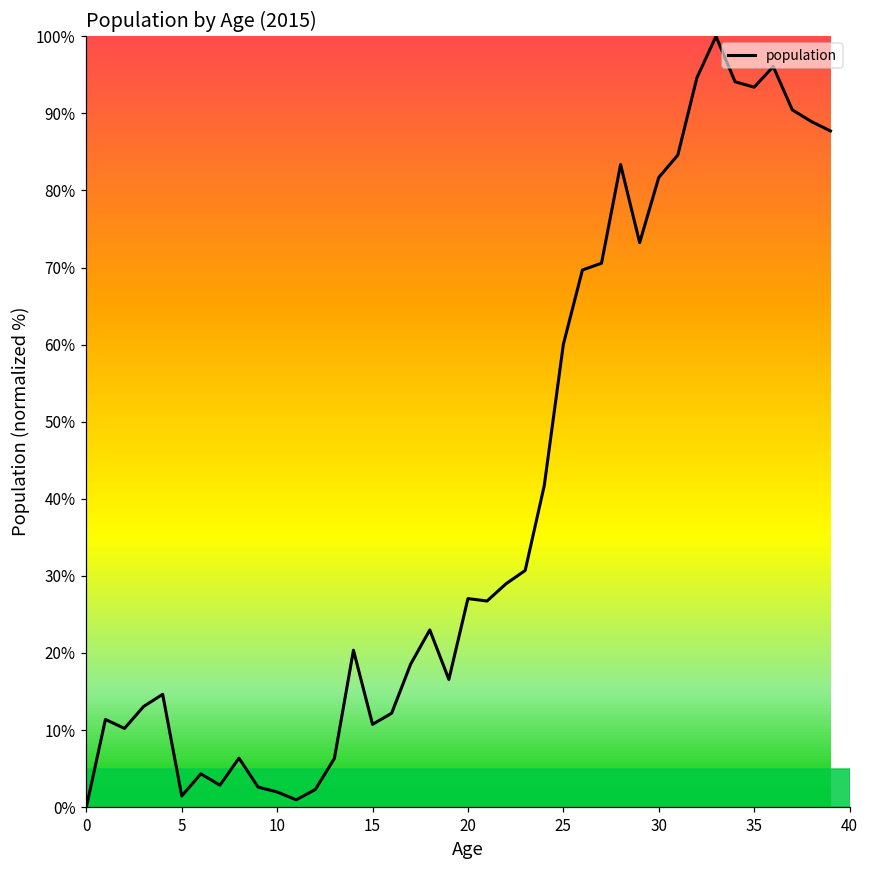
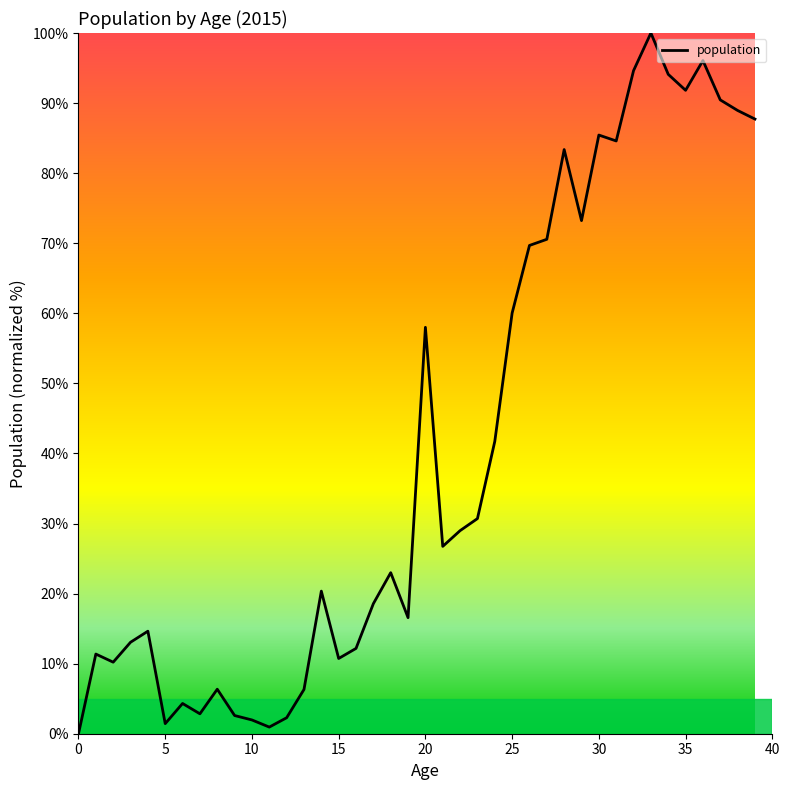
20: 27% -> 58%
30: 82% -> 85%
35: 93% -> 92%
